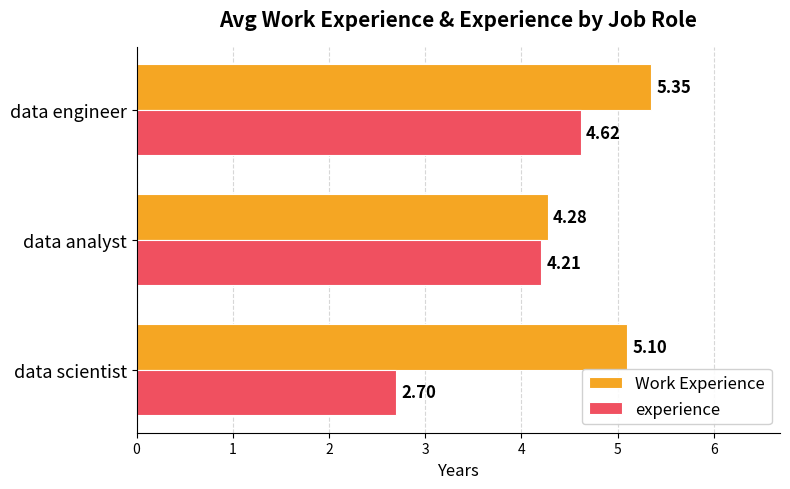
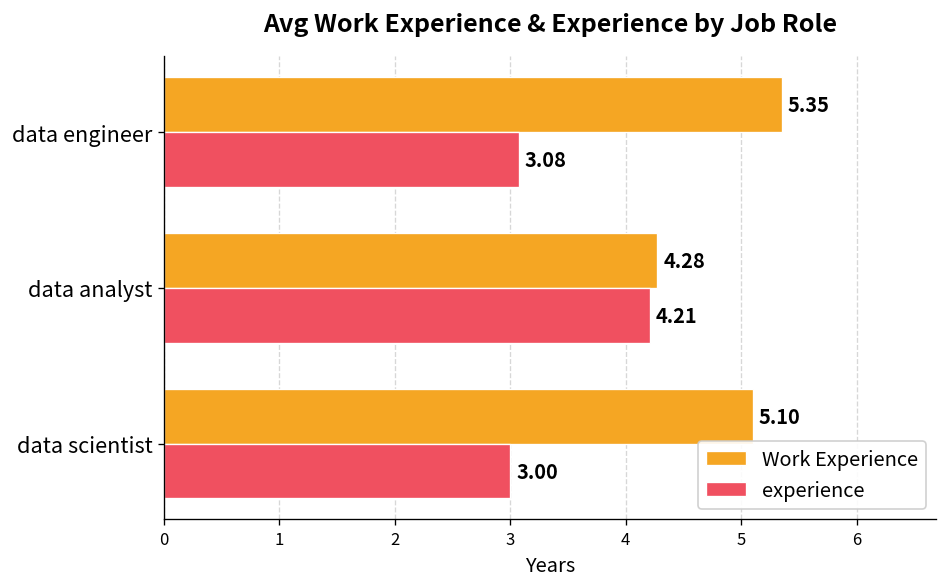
experience, data engineer: 4.62 -> 3.08
experience, data scientist: 2.70 -> 3.00
